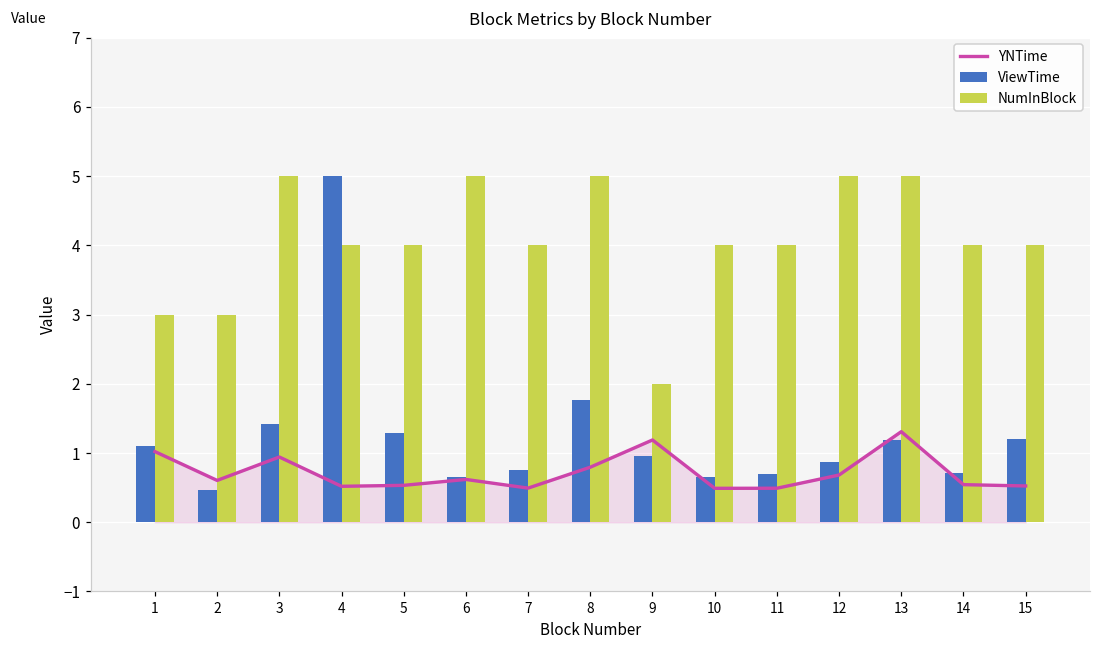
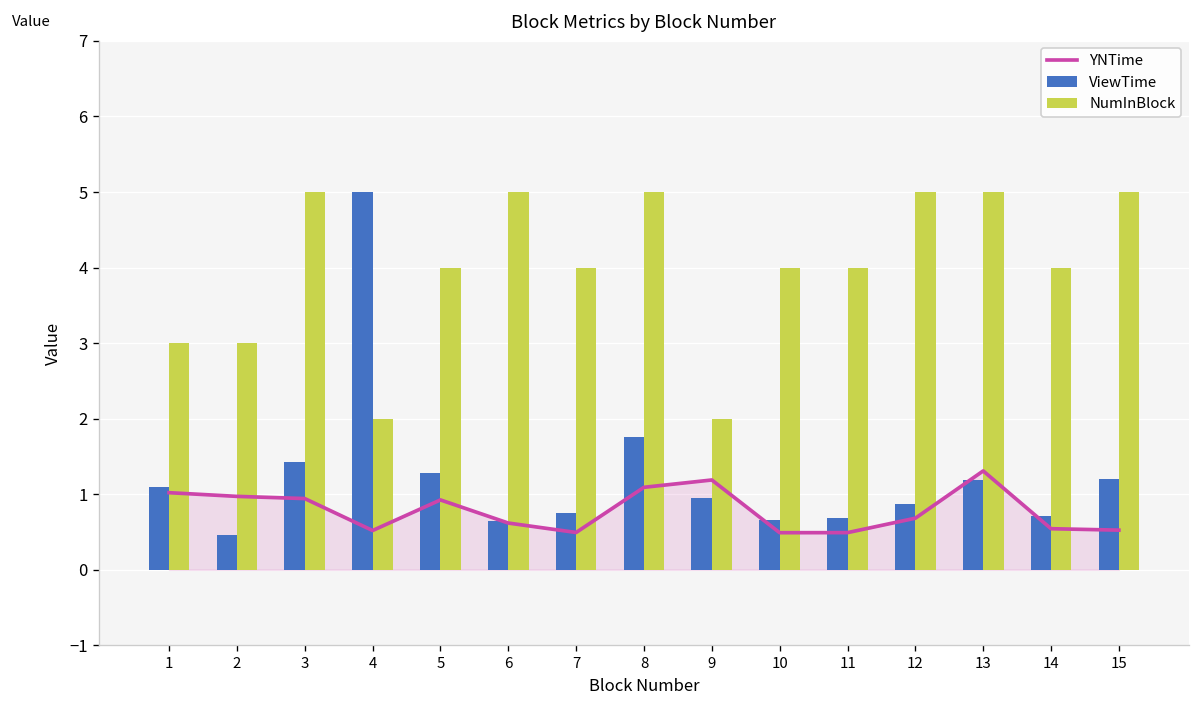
YNTime, 2: 0.6 -> 1.0
NumInBlock, 4: 4 -> 2
YNTime, 5: 0.5 -> 0.9
YNTime, 8: 0.8 -> 1.1
NumInBlock, 15: 4 -> 5
